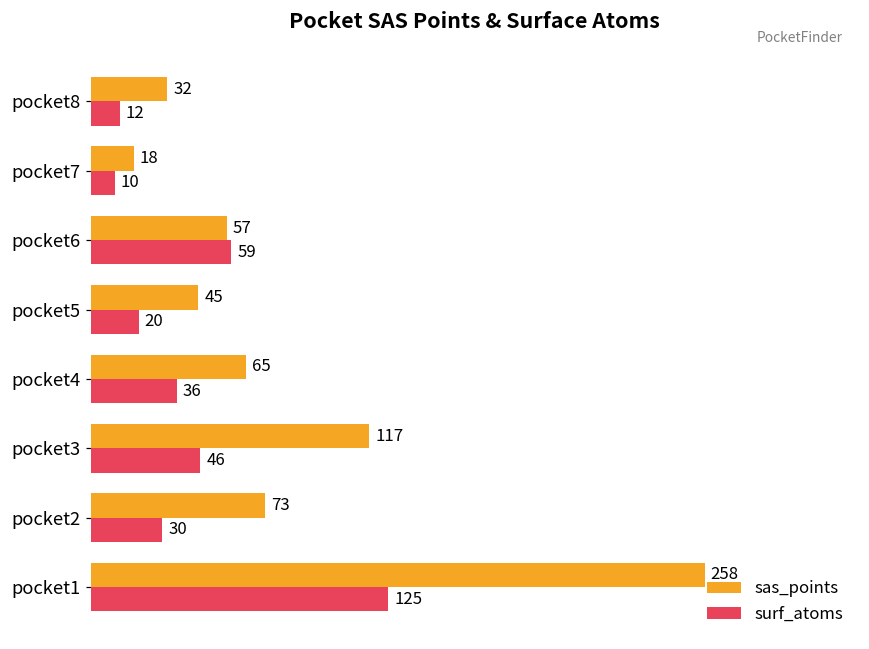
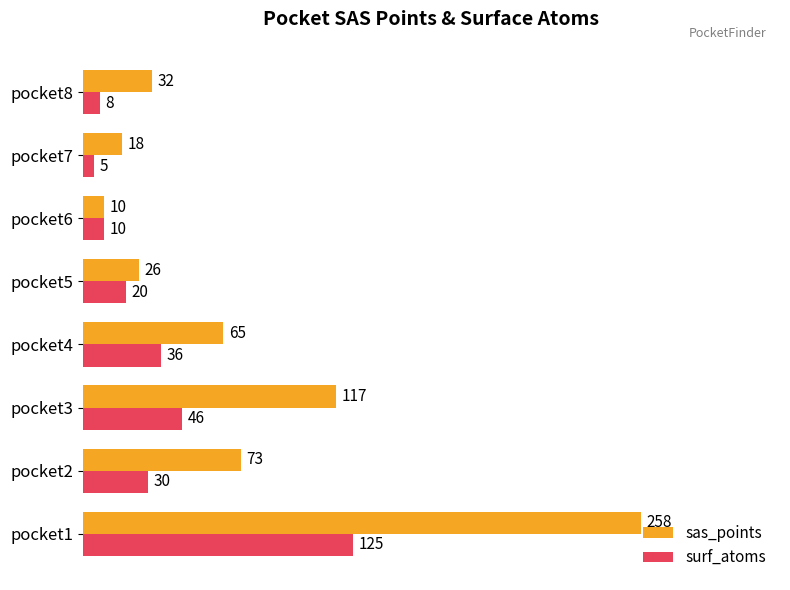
surf_atoms, pocket8: 12 -> 8
surf_atoms, pocket7: 10 -> 5
sas_points, pocket6: 57 -> 10
surf_atoms, pocket6: 59 -> 10
sas_points, pocket5: 45 -> 26
